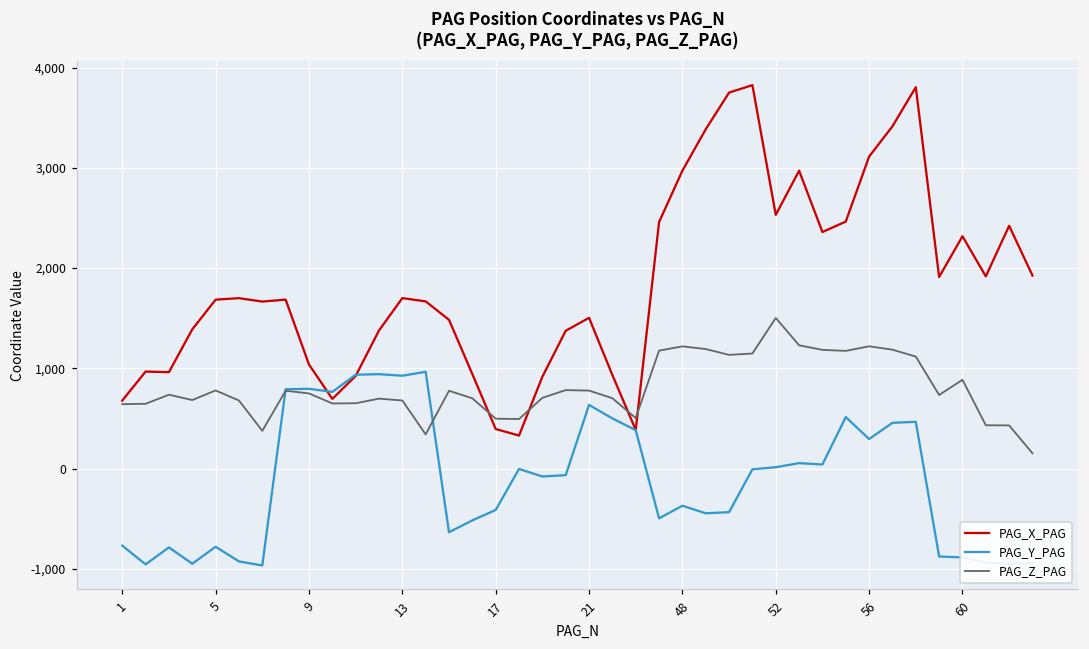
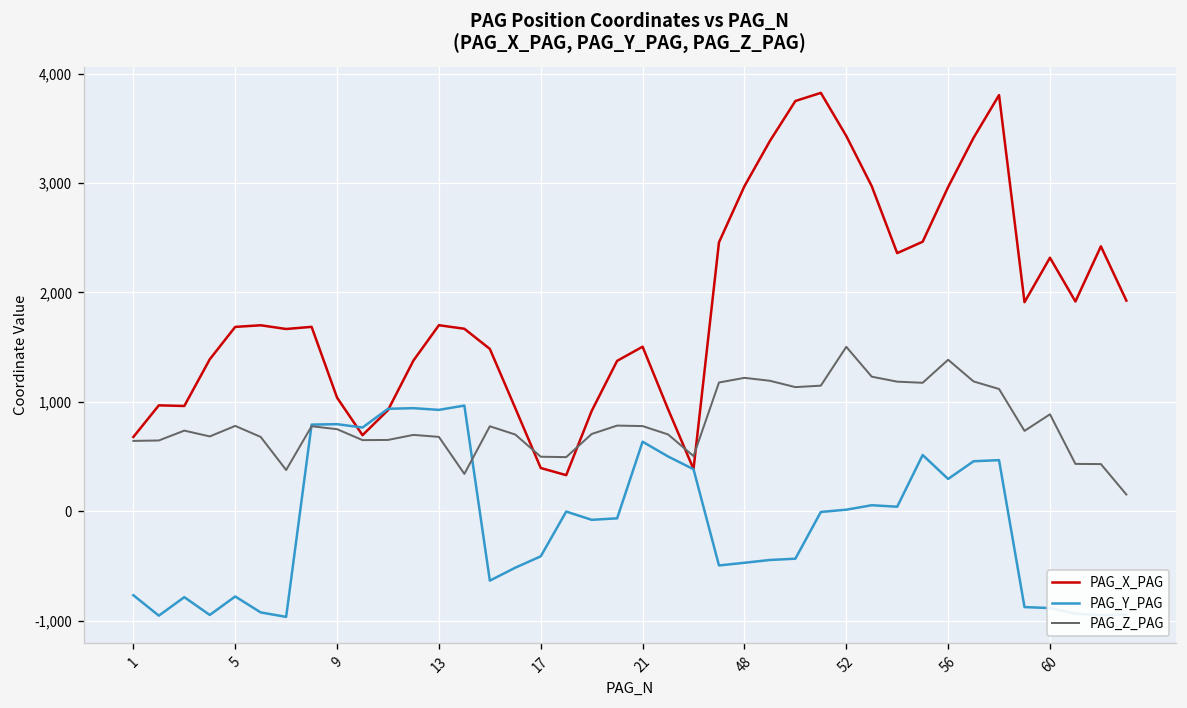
PAG_Y_PAG, 48: -400 -> -500
PAG_X_PAG, 52: 2,500 -> 3,400
PAG_X_PAG, 56: 3,100 -> 3,000
PAG_Z_PAG, 56: 1,200 -> 1,400
